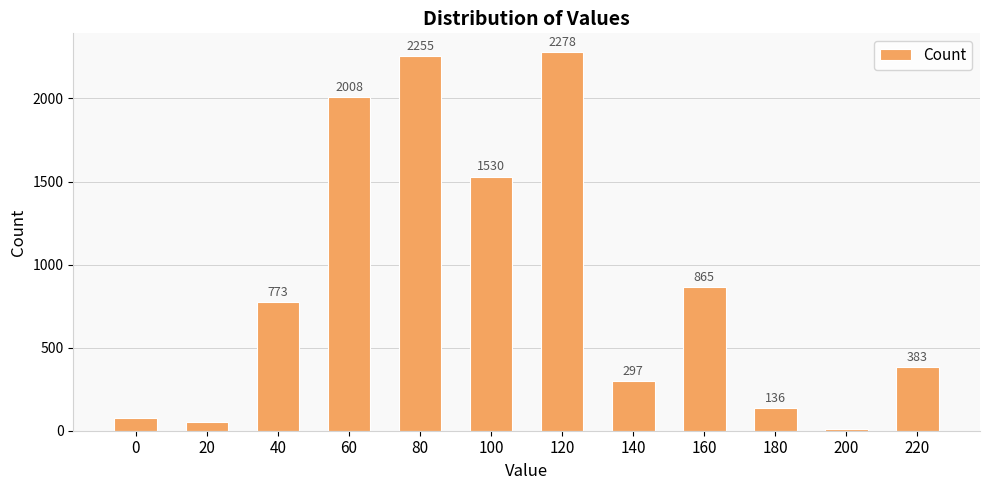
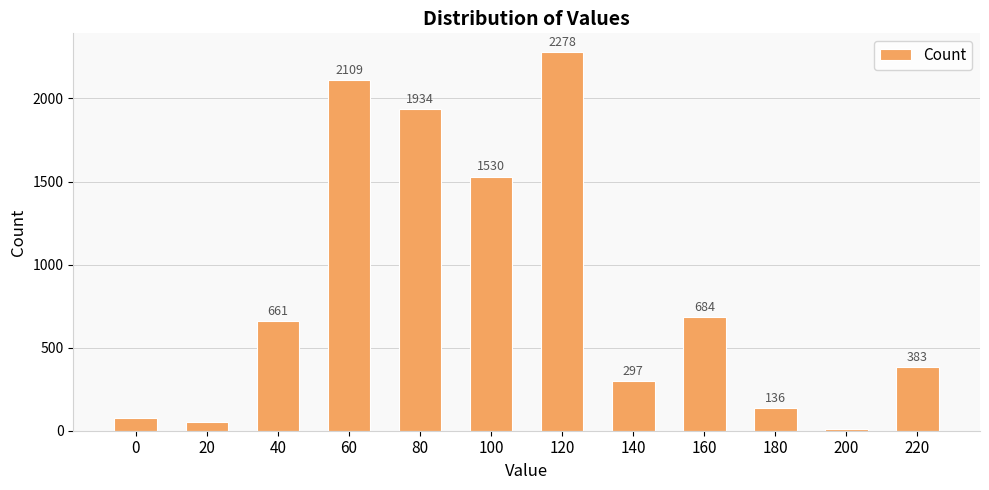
40: 773 -> 661
60: 2008 -> 2109
80: 2255 -> 1934
160: 865 -> 684
